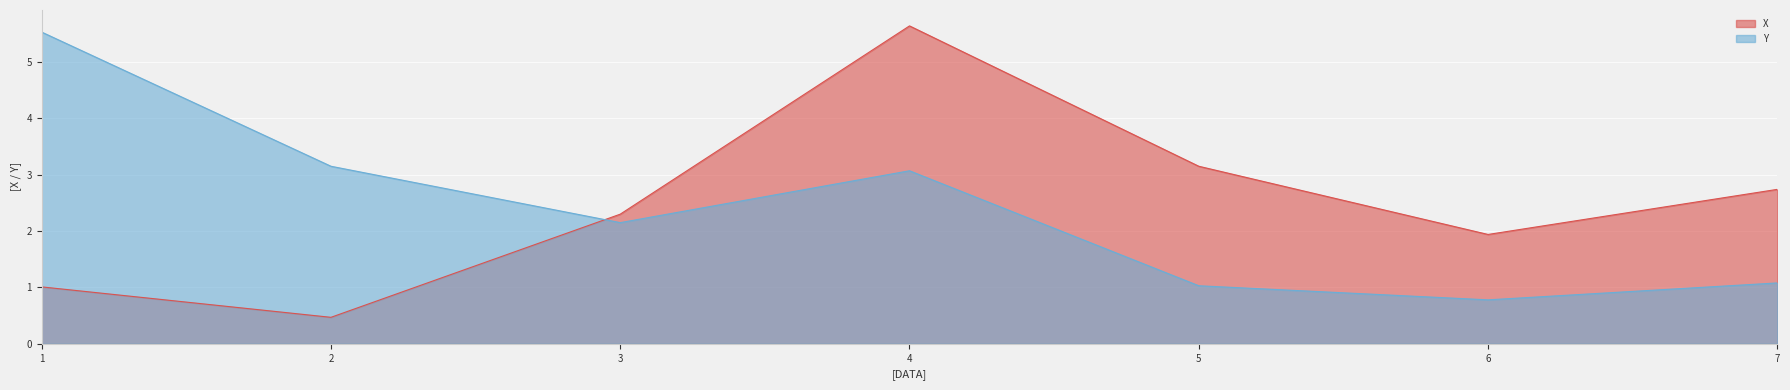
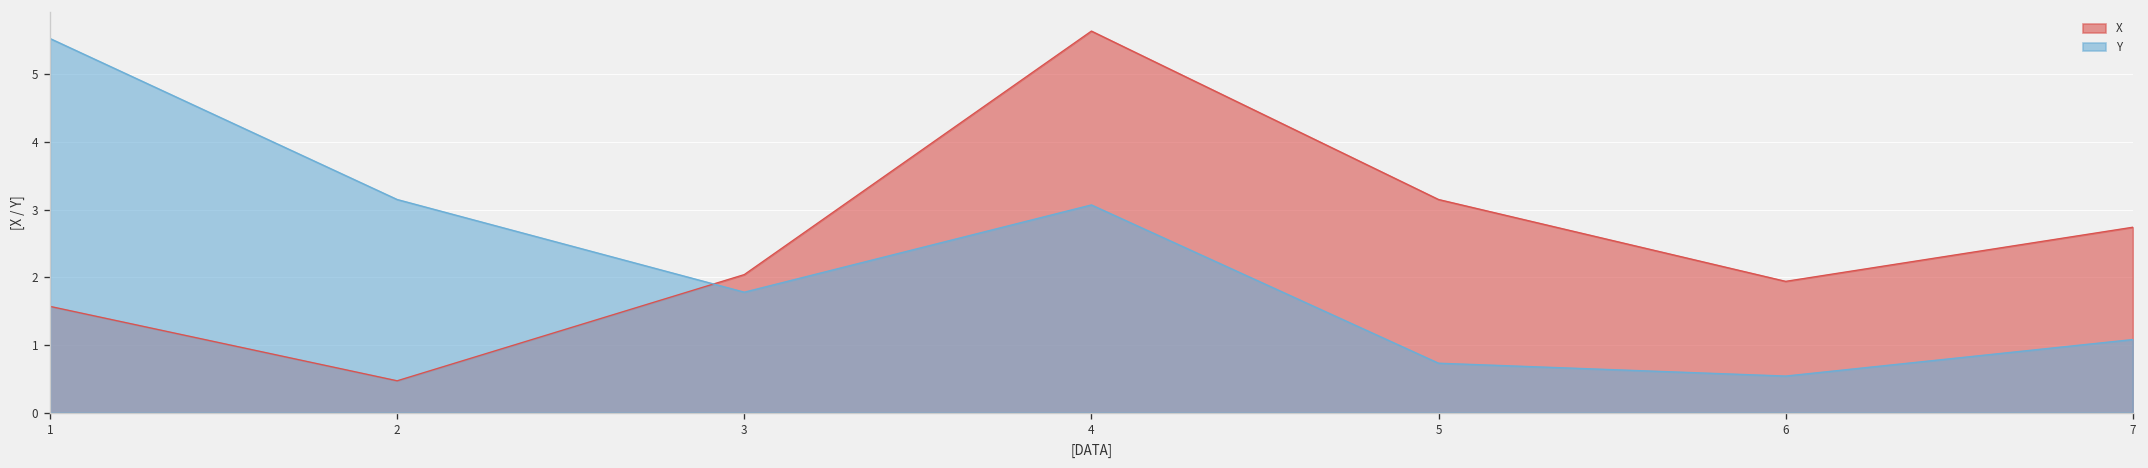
X, 1: 1.0 -> 1.6
X, 3: 2.3 -> 2.0
Y, 3: 2.2 -> 1.8
Y, 5: 1.0 -> 0.7
Y, 6: 0.8 -> 0.5
